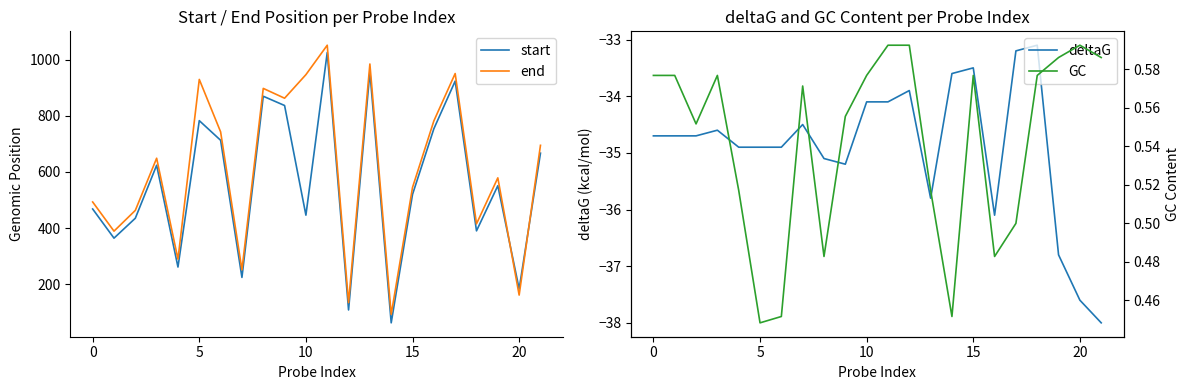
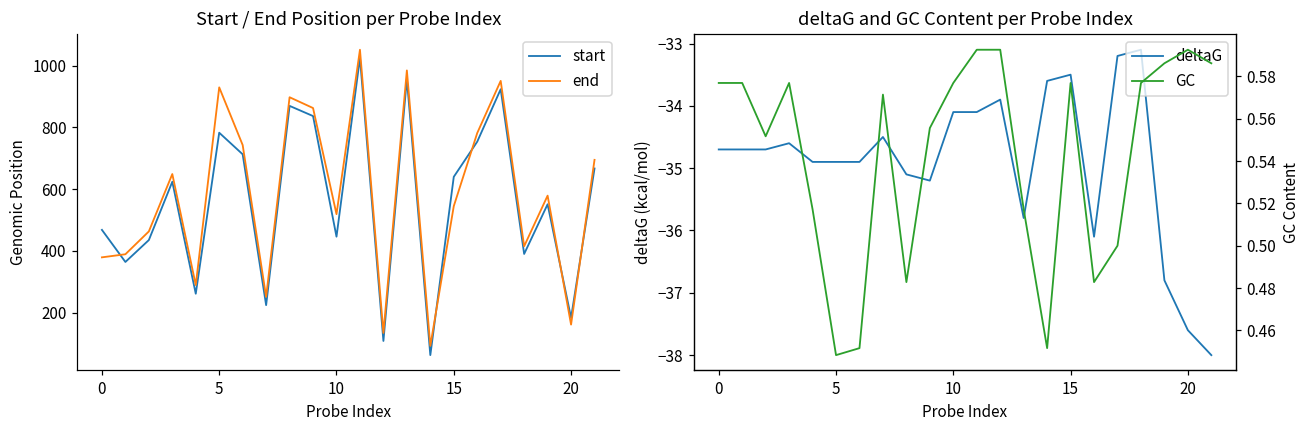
Start / End Position per Probe Index, end, 0: 490 -> 380
Start / End Position per Probe Index, end, 10: 950 -> 520
Start / End Position per Probe Index, start, 15: 520 -> 640
